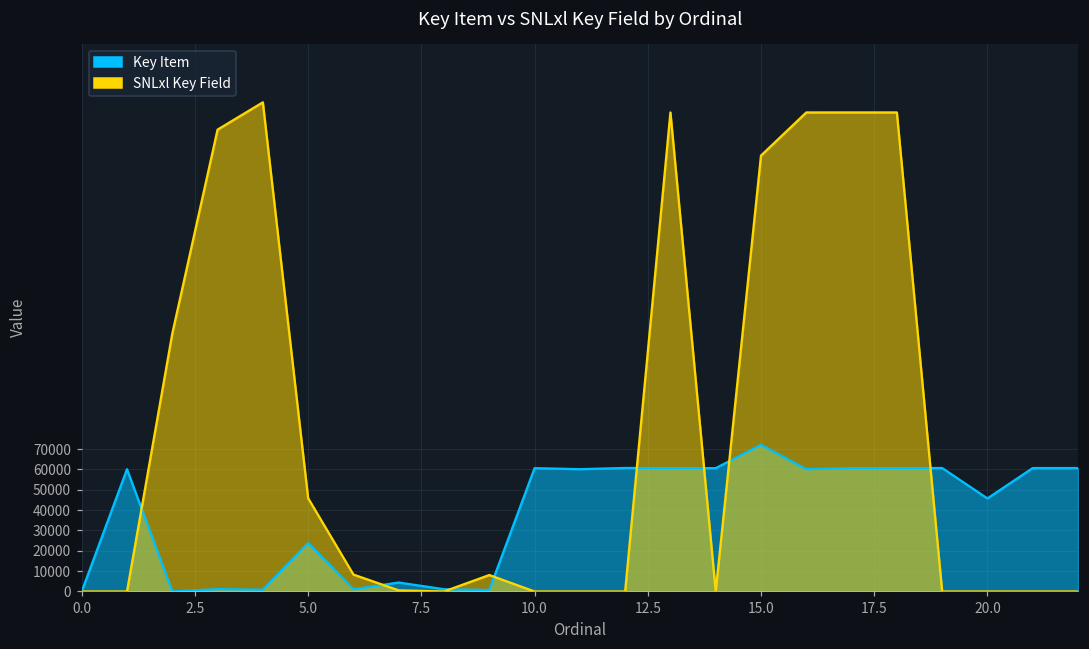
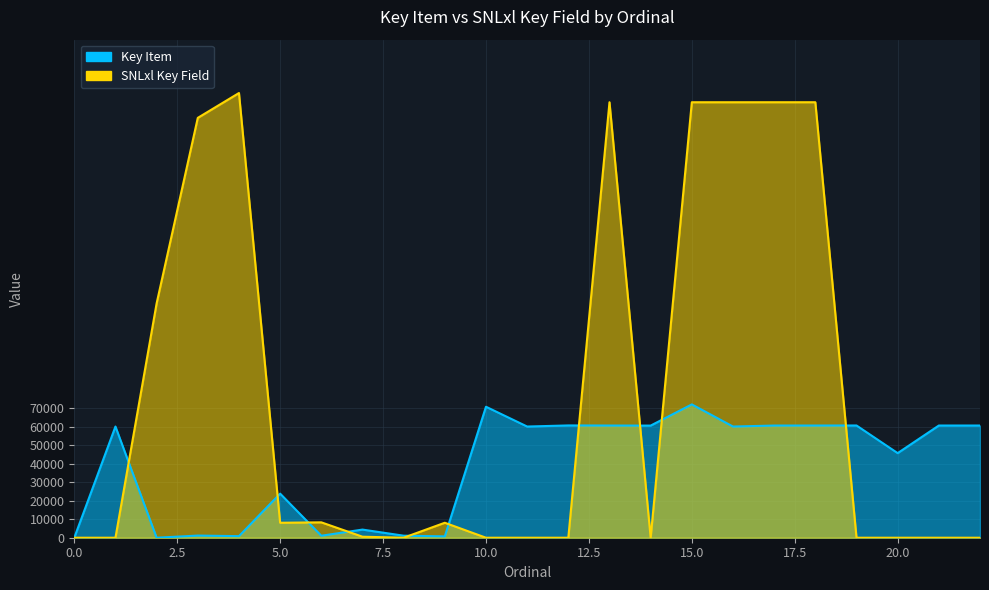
SNLxl Key Field, 5.0: 46000 -> 8000
Key Item, 10.0: 61000 -> 71000
SNLxl Key Field, 15.0: 214000 -> 236000
